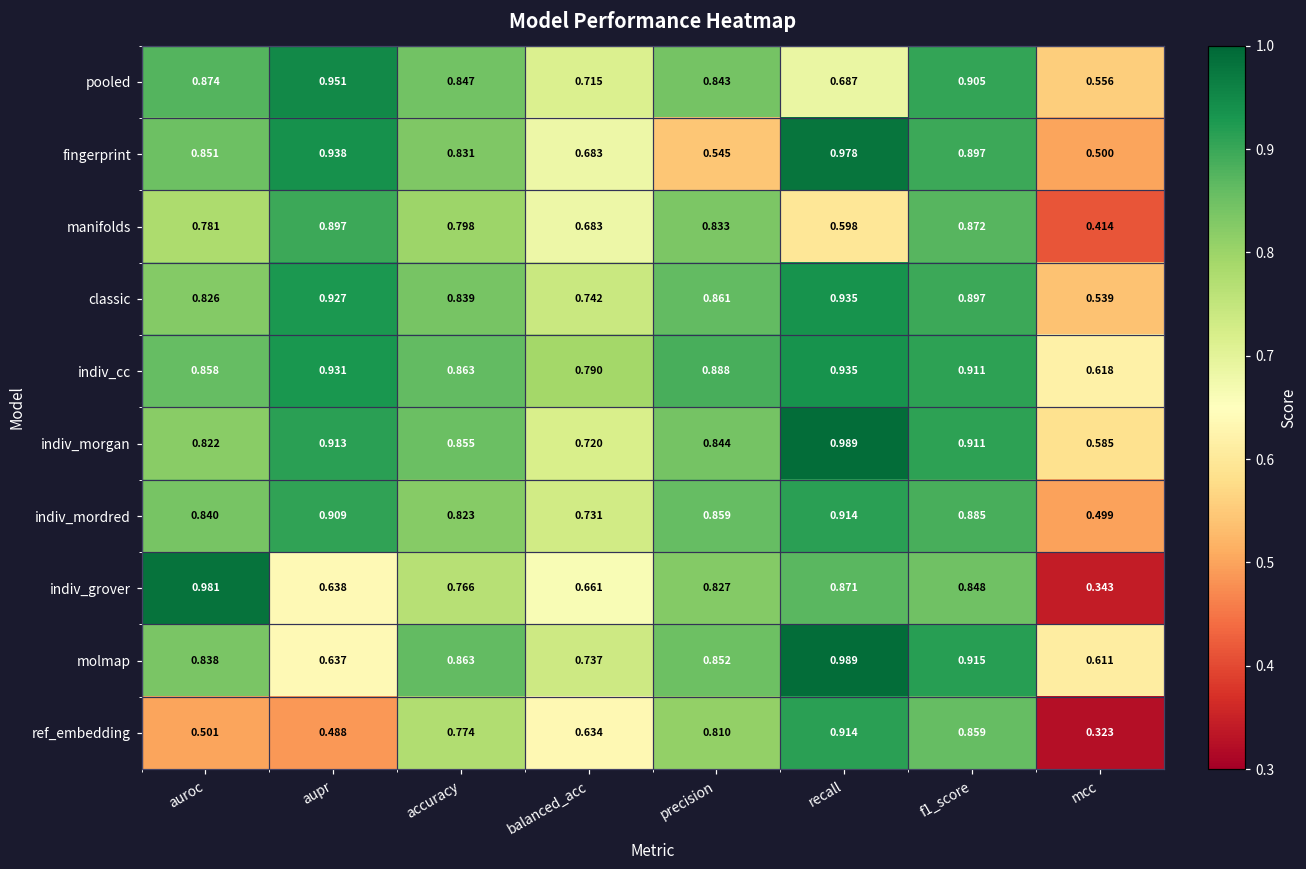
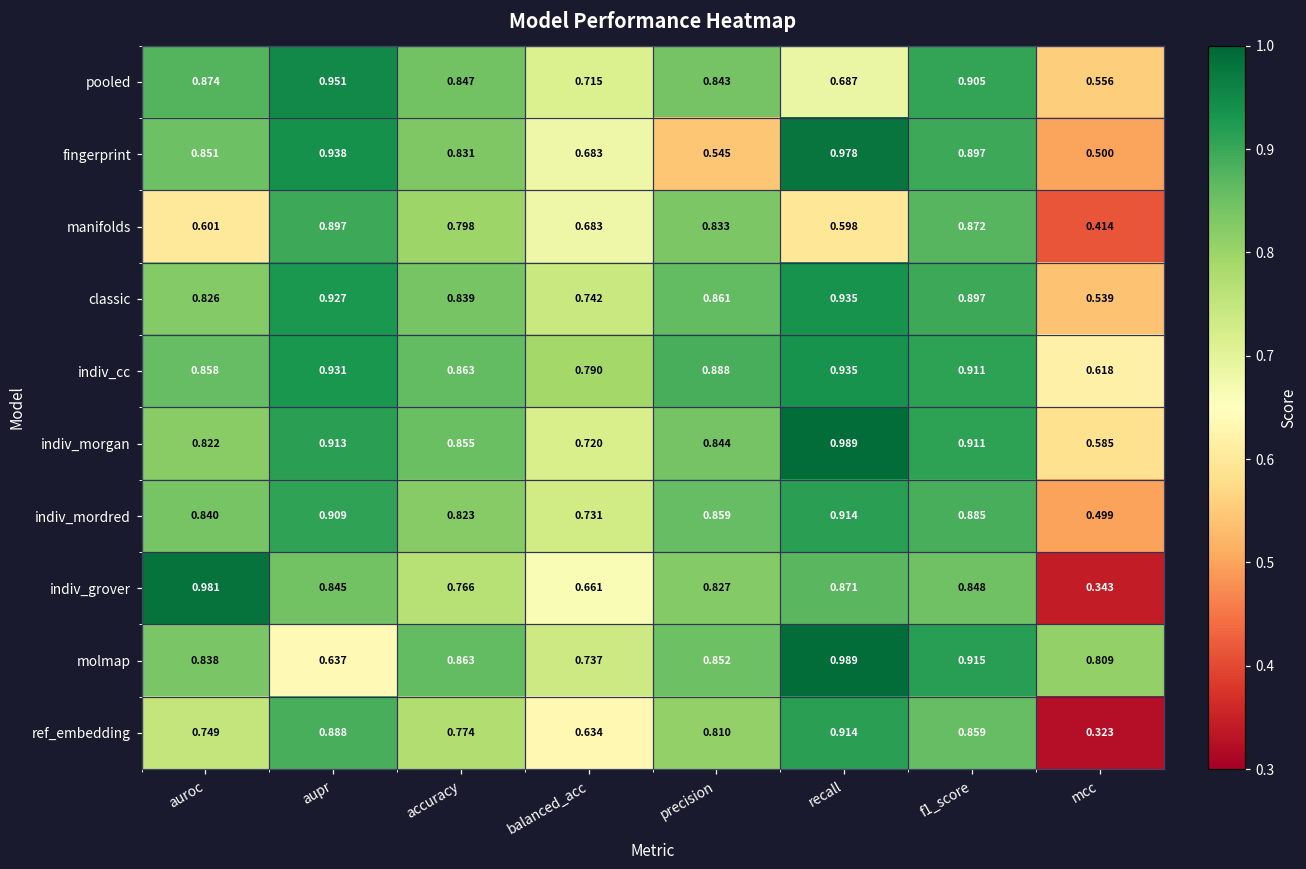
manifolds, auroc: 0.781 -> 0.601
indiv_grover, aupr: 0.638 -> 0.845
molmap, mcc: 0.611 -> 0.809
ref_embedding, auroc: 0.501 -> 0.749
ref_embedding, aupr: 0.488 -> 0.888
